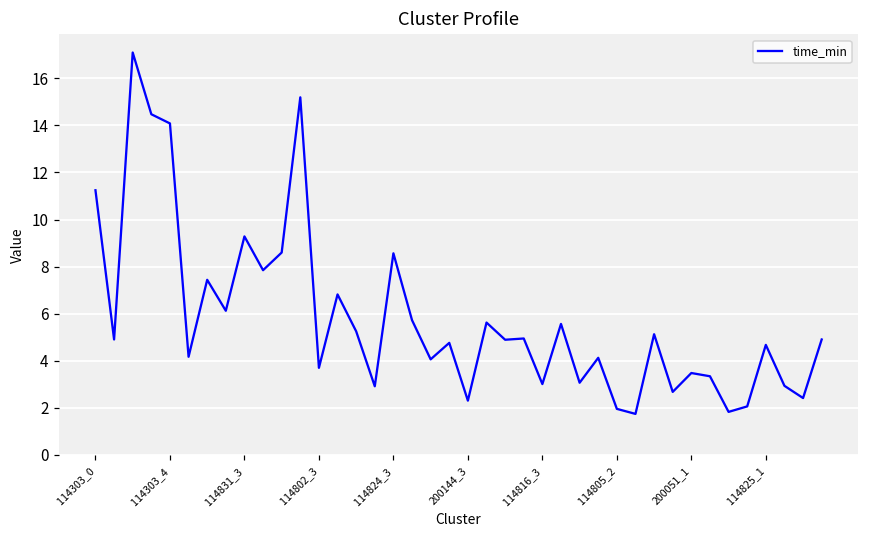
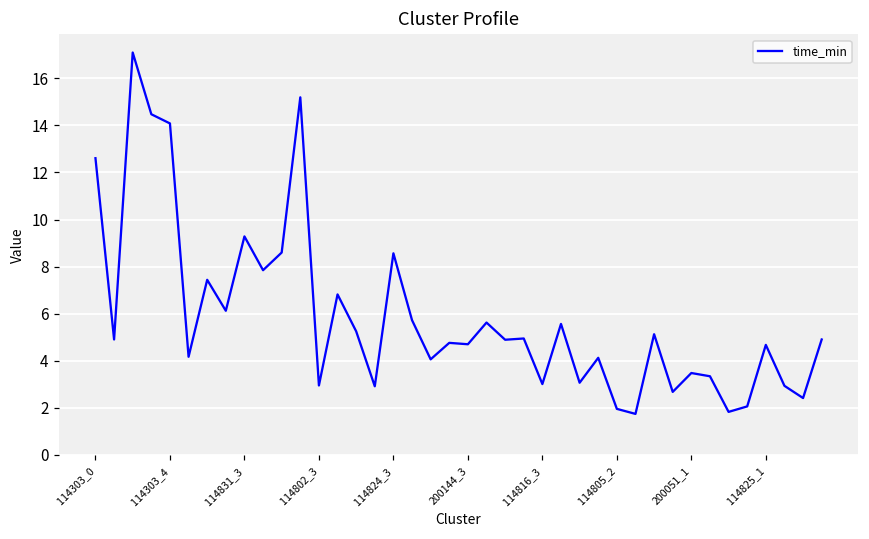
114303_0: 11.2 -> 12.6
114802_3: 3.7 -> 3.0
200144_3: 2.3 -> 4.7
